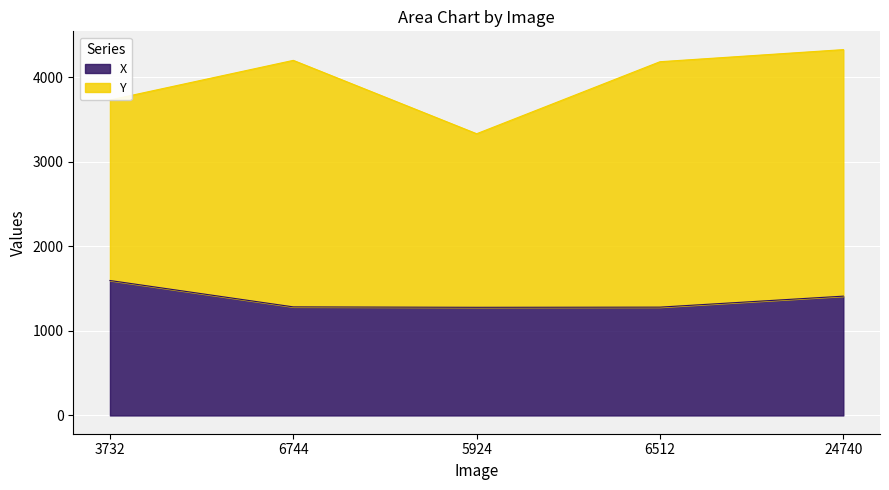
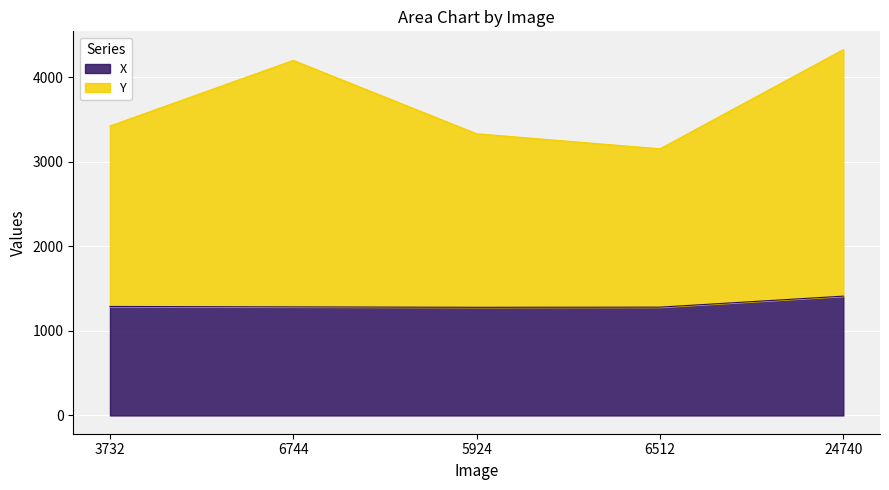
X, 3732: 1600 -> 1300
Y, 6512: 2900 -> 1900
